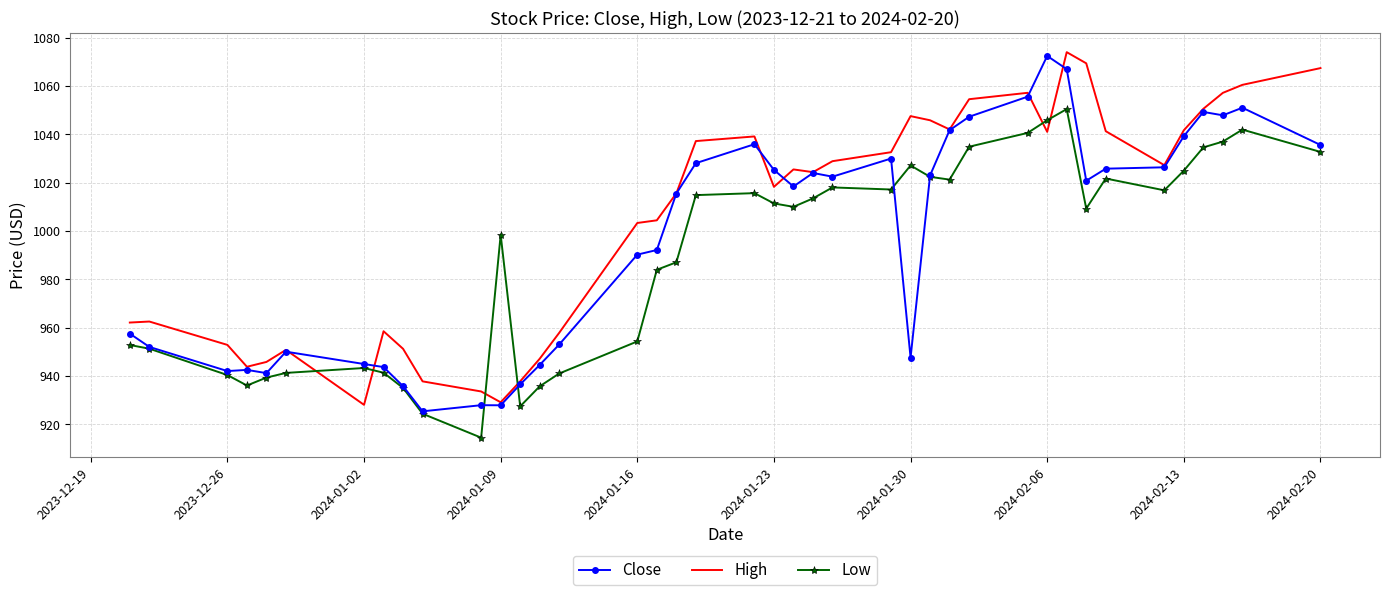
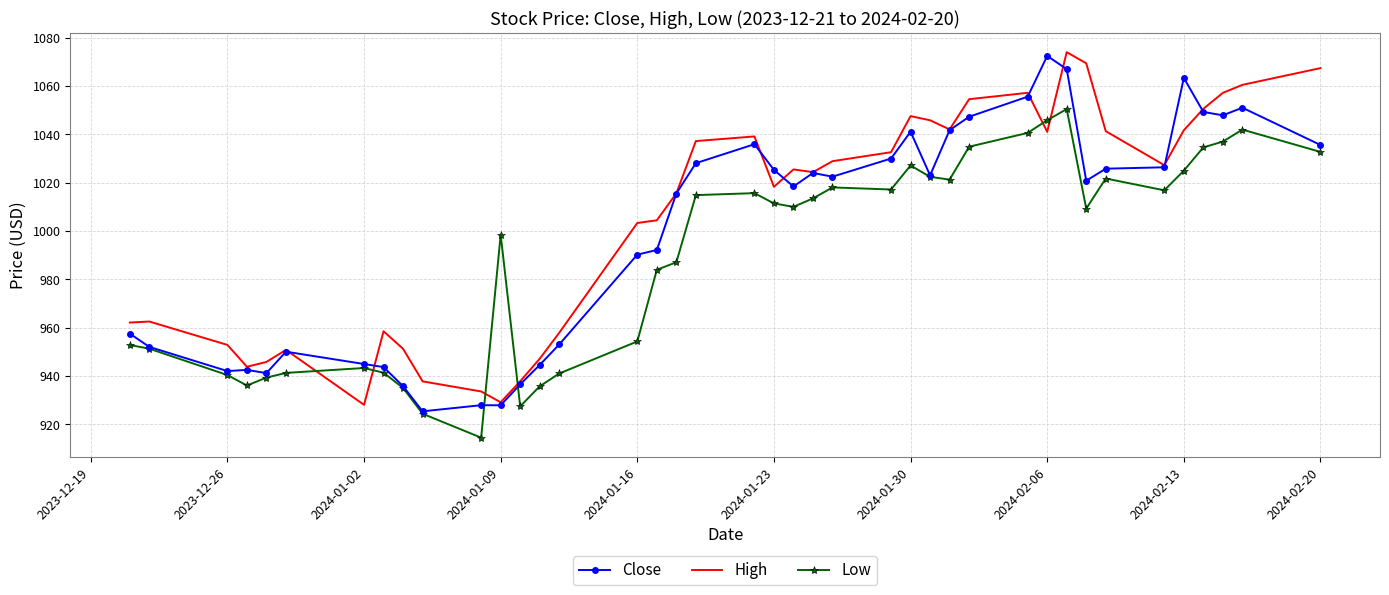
Close, 2024-01-30: 948 -> 1041
Close, 2024-02-13: 1039 -> 1063
